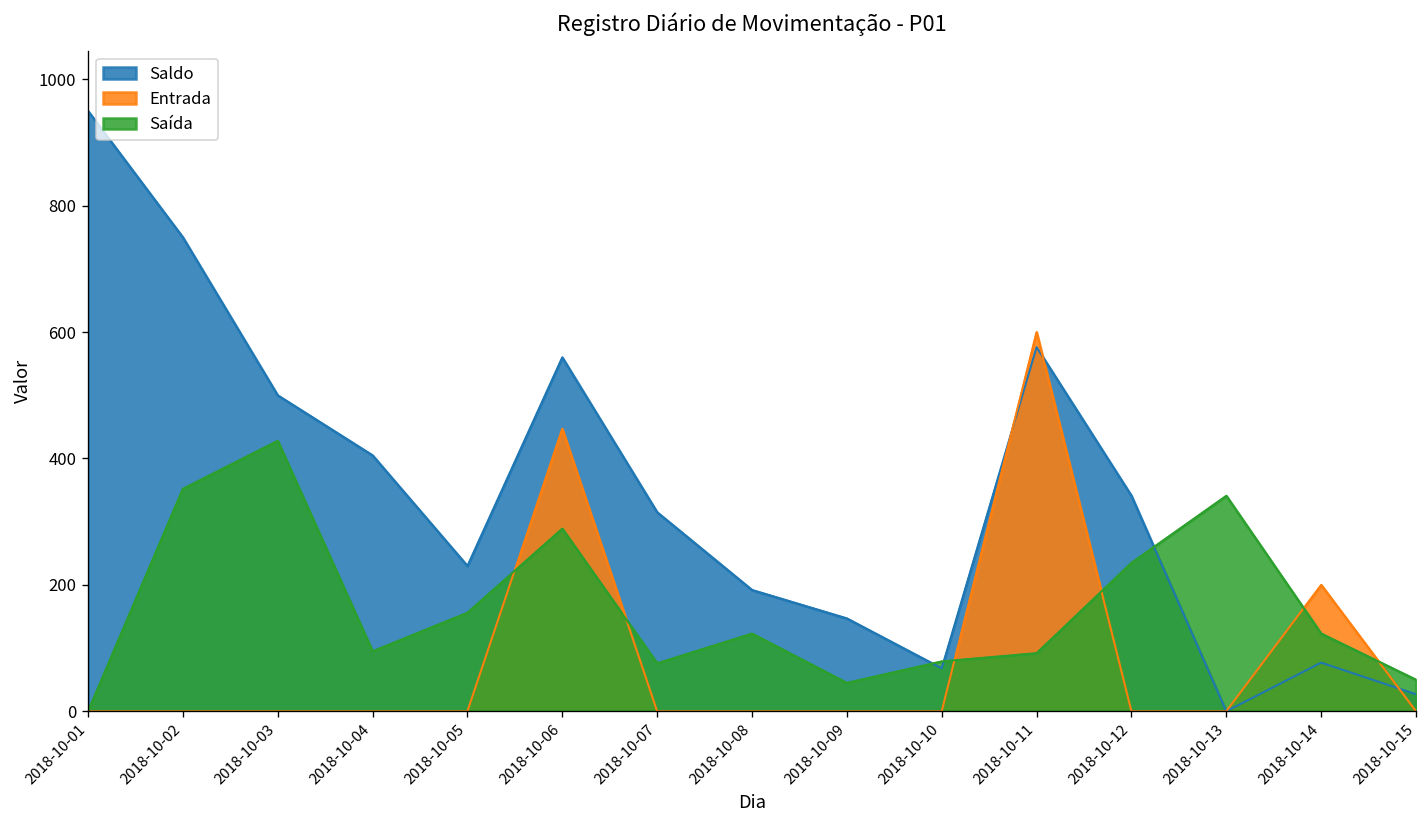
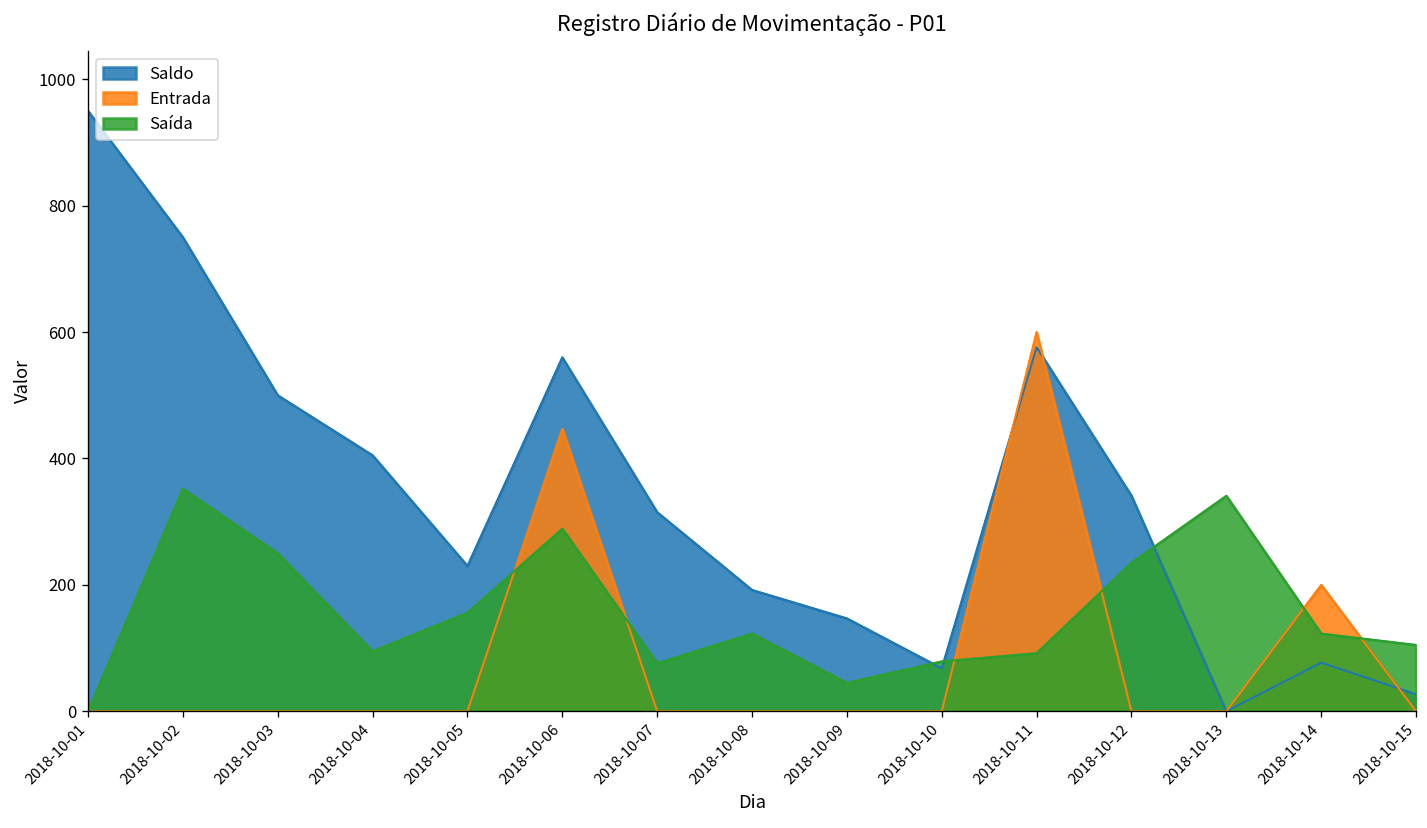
Saída, 2018-10-03: 430 -> 250
Saída, 2018-10-15: 50 -> 110
